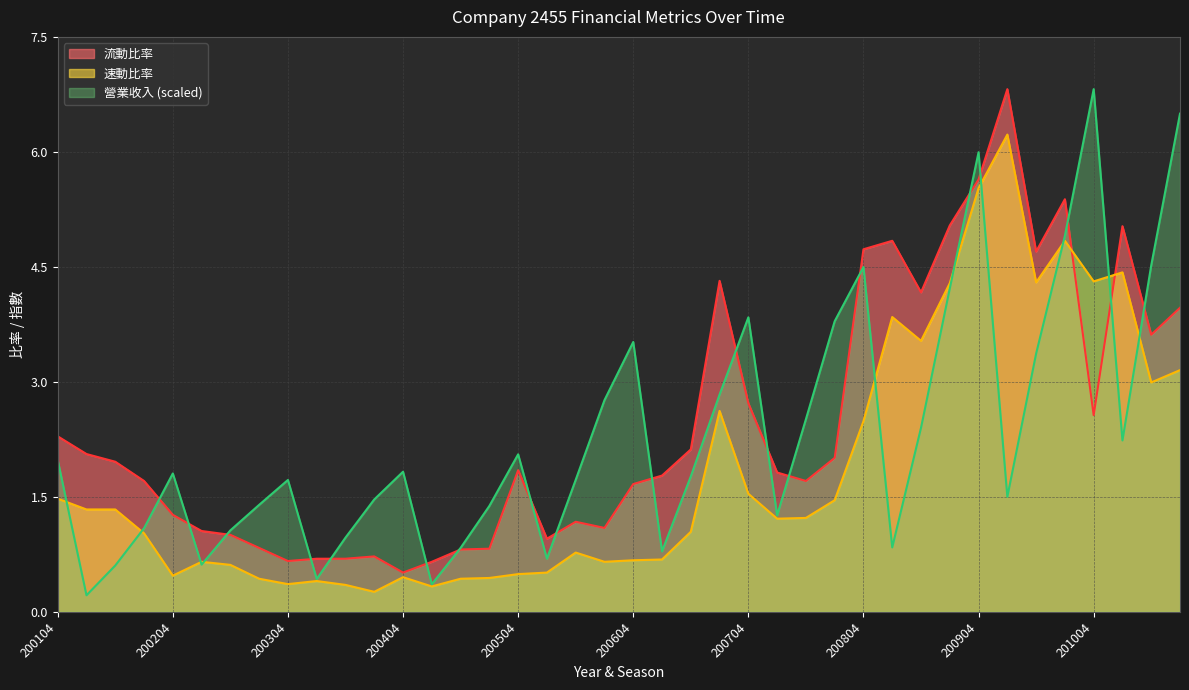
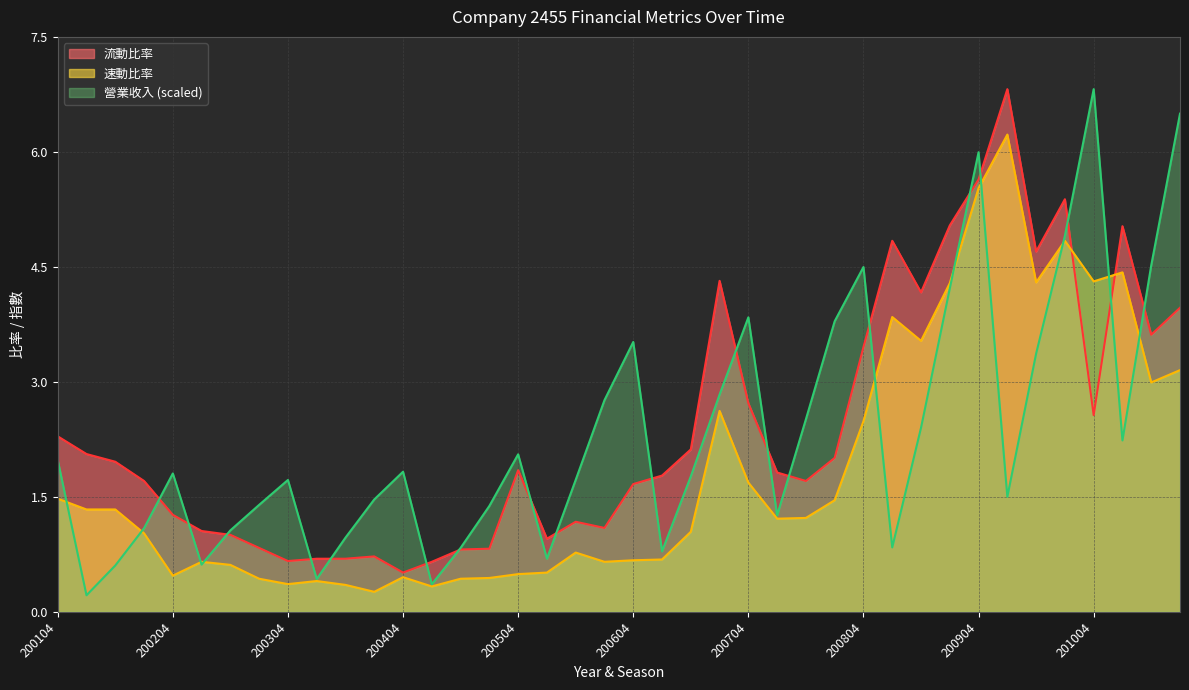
速動比率, 200704: 1.5 -> 1.7
流動比率, 200804: 4.7 -> 3.4
